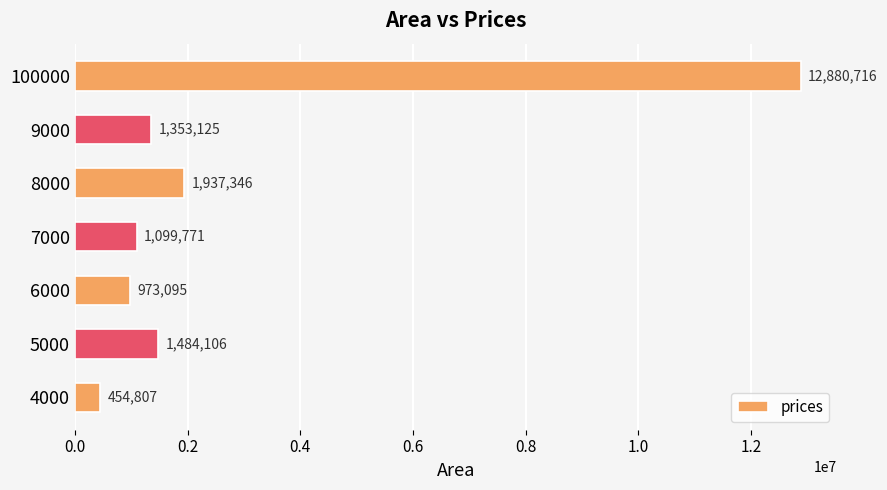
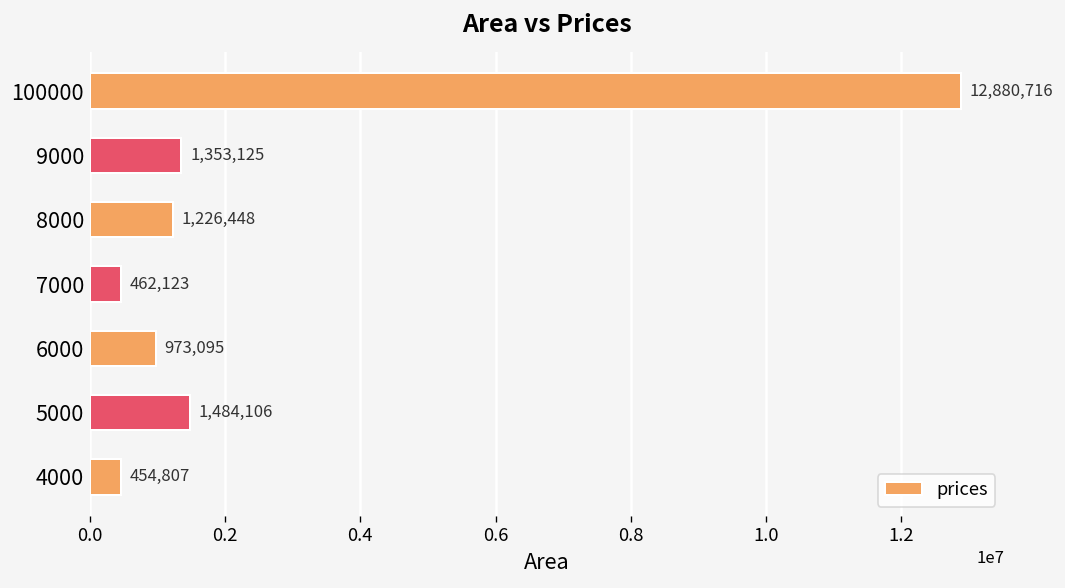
8000: 1,937,346 -> 1,226,448
7000: 1,099,771 -> 462,123
